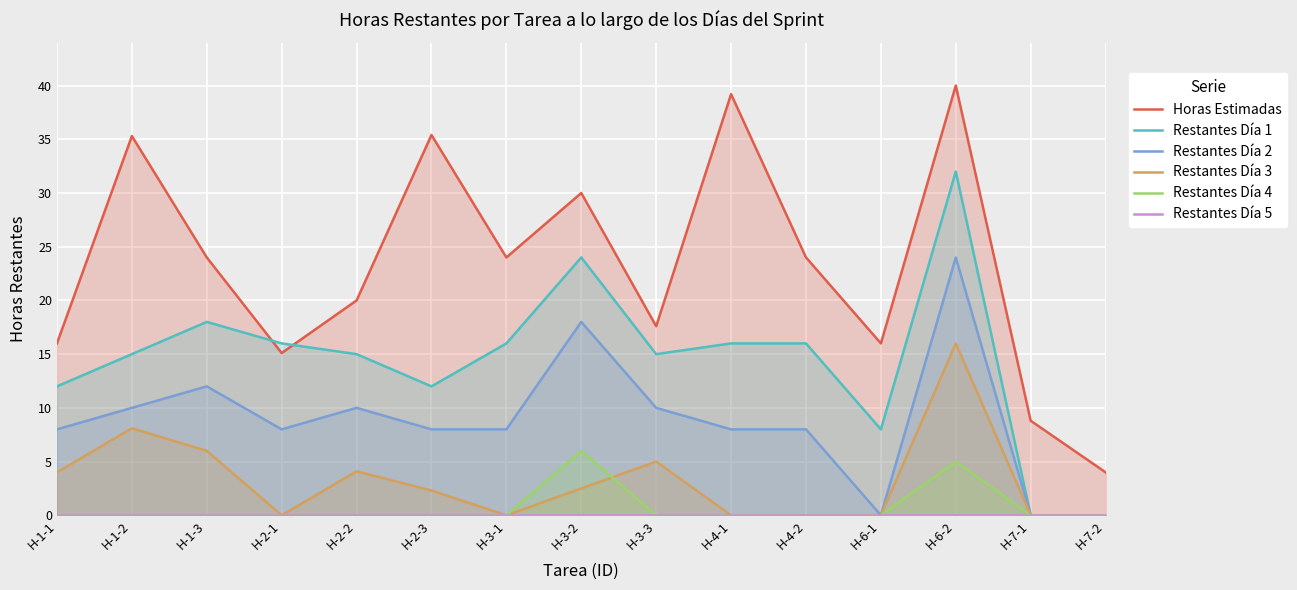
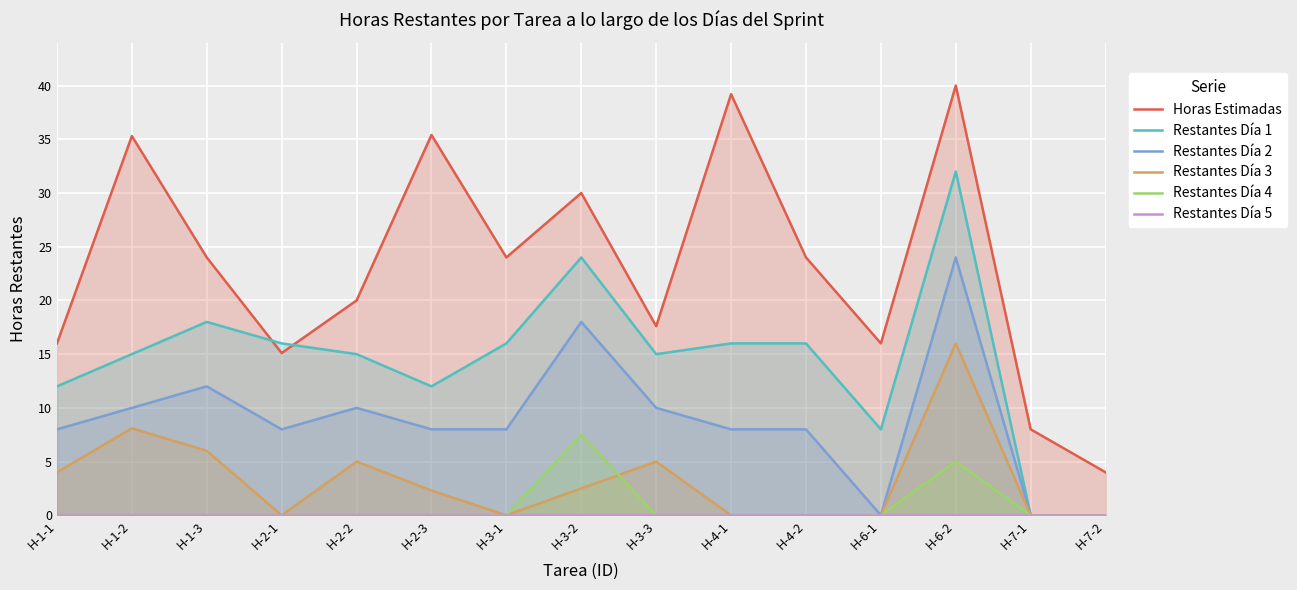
Restantes Día 3, H-2-2: 4.1 -> 5.0
Restantes Día 4, H-3-2: 6.0 -> 7.5
Horas Estimadas, H-7-1: 8.8 -> 8.0
